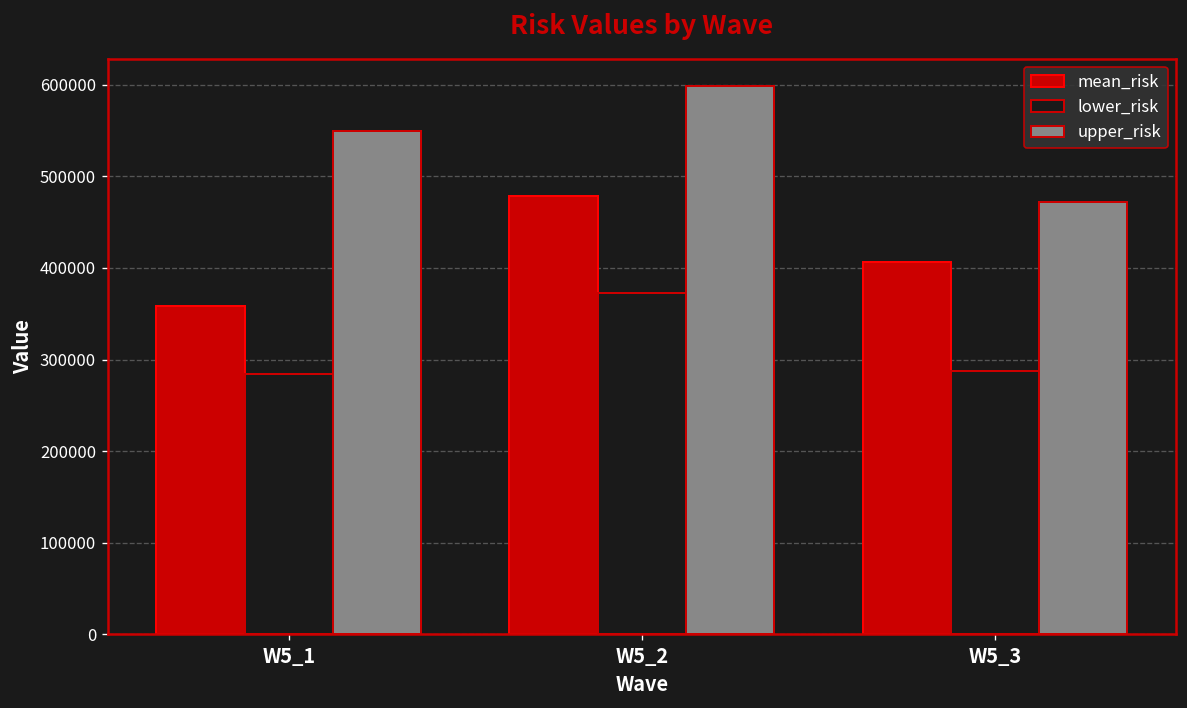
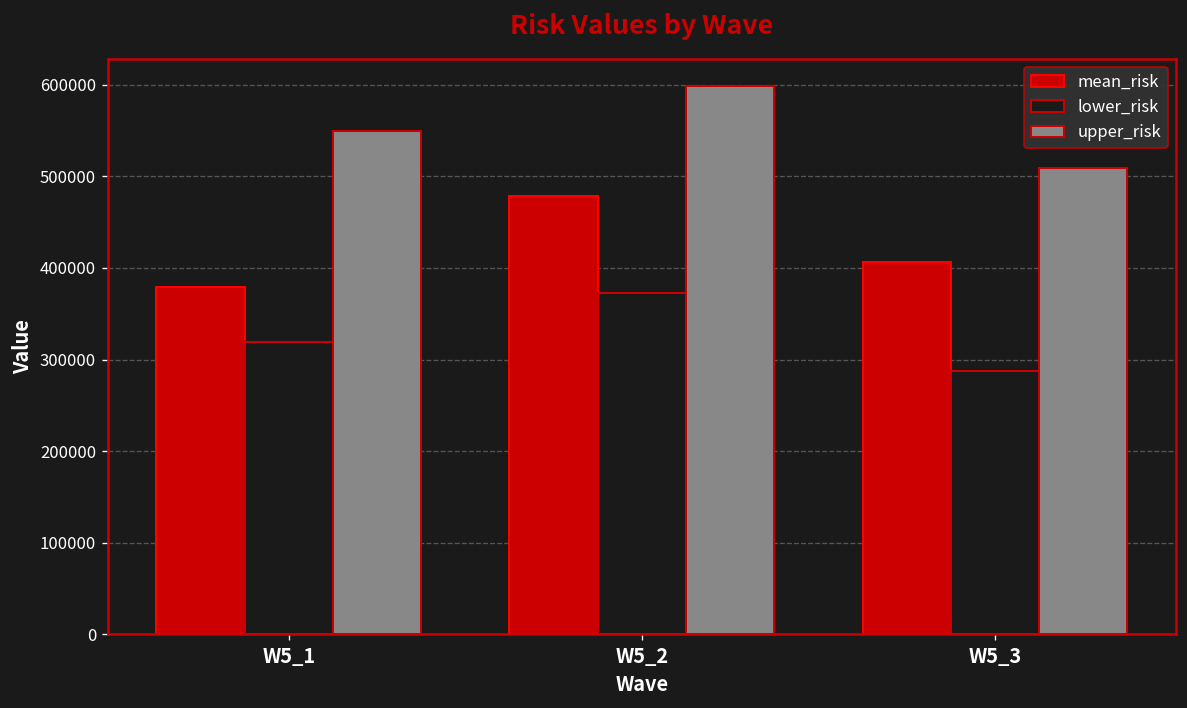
mean_risk, W5_1: 360000 -> 380000
lower_risk, W5_1: 280000 -> 320000
upper_risk, W5_3: 470000 -> 510000
